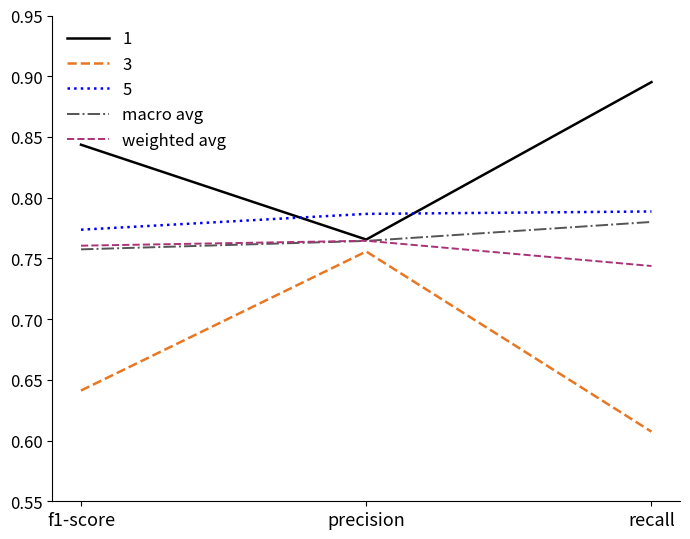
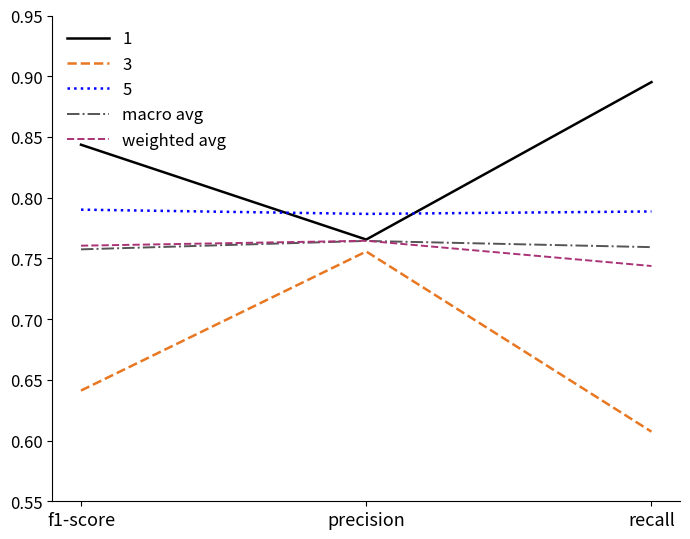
5, f1-score: 0.774 -> 0.790
macro avg, recall: 0.780 -> 0.759
